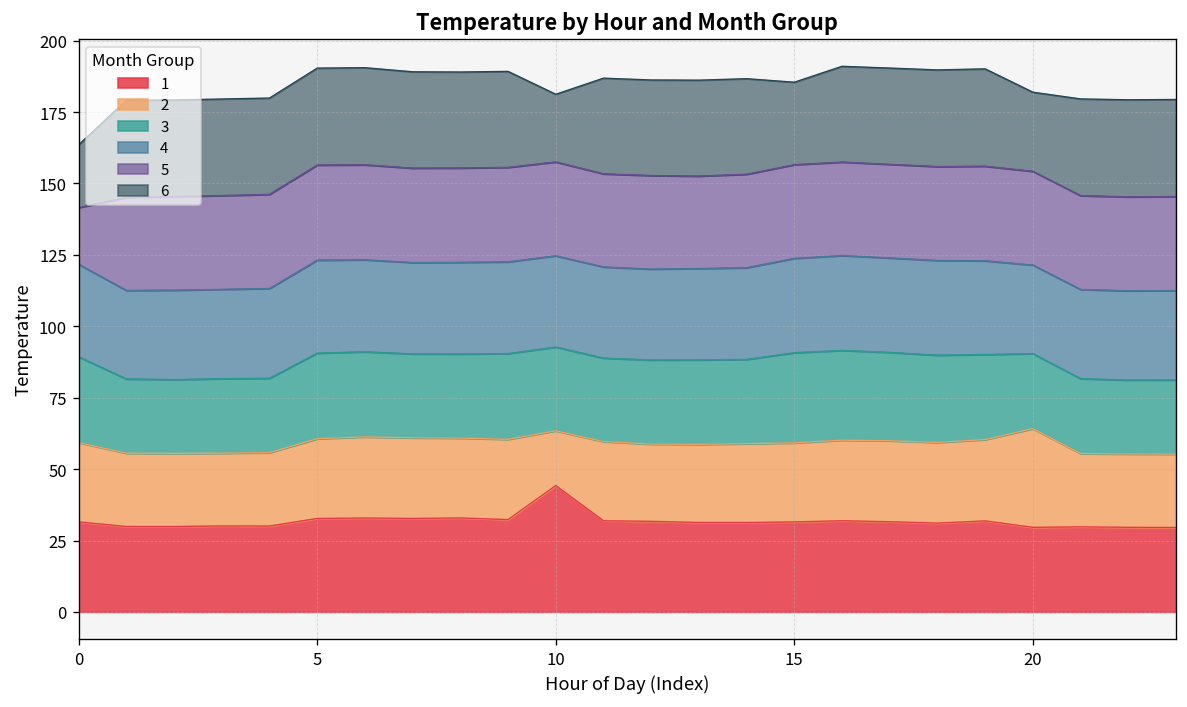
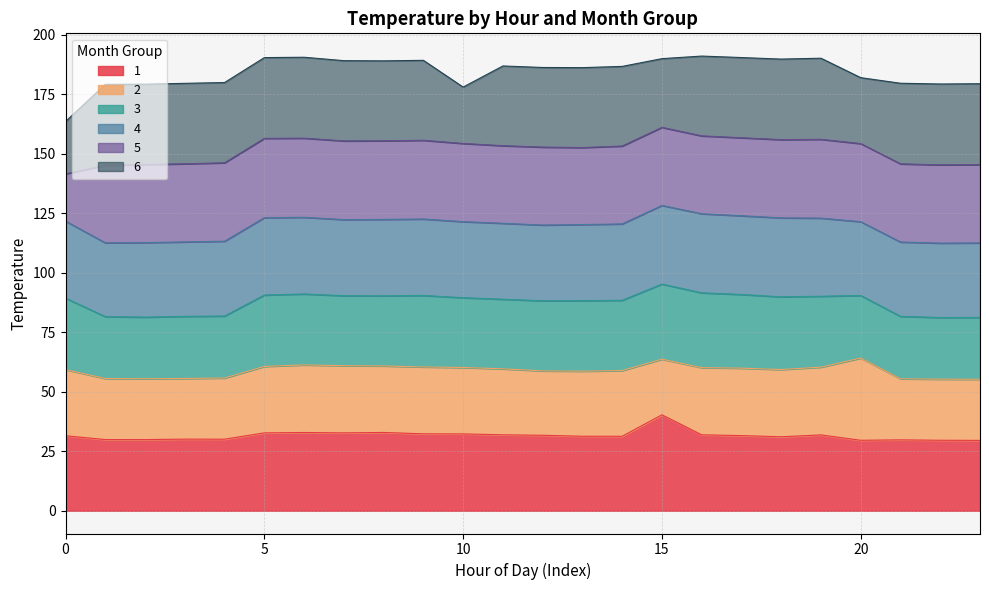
1, 10: 44 -> 32
2, 10: 19 -> 28
1, 15: 32 -> 40
2, 15: 28 -> 23
